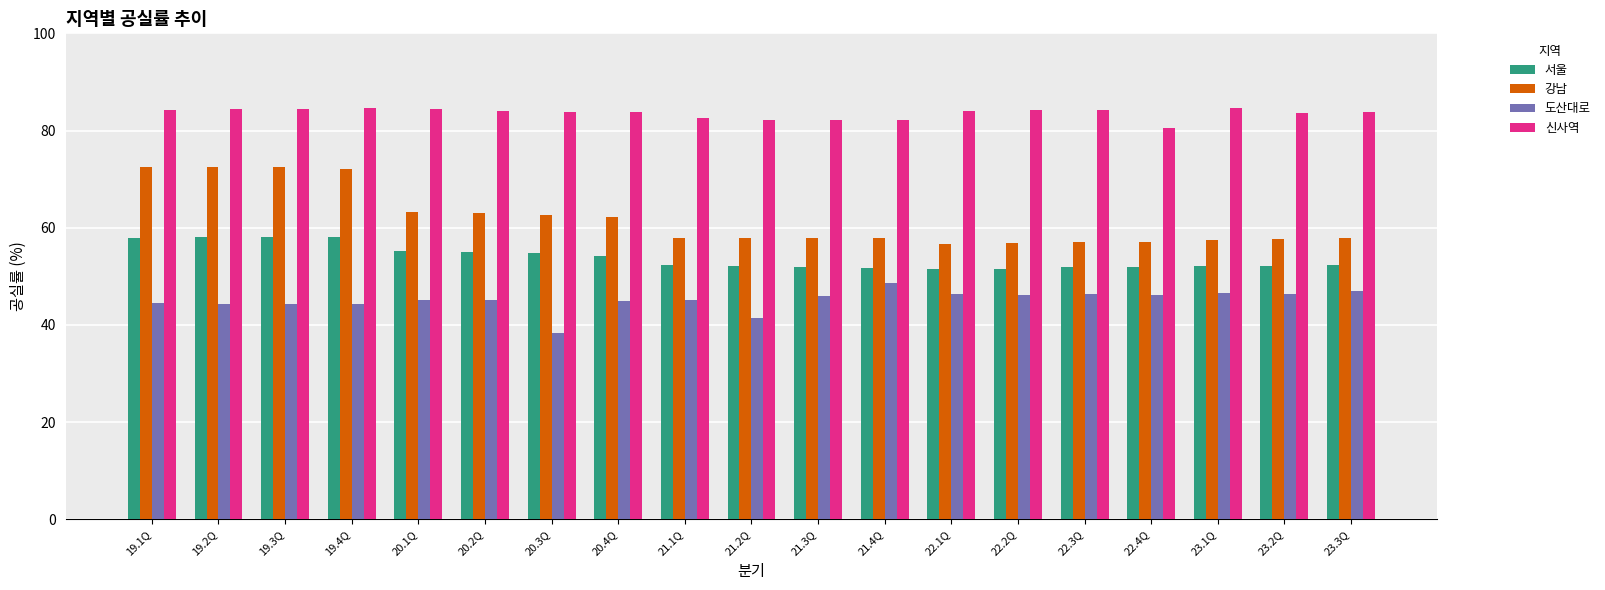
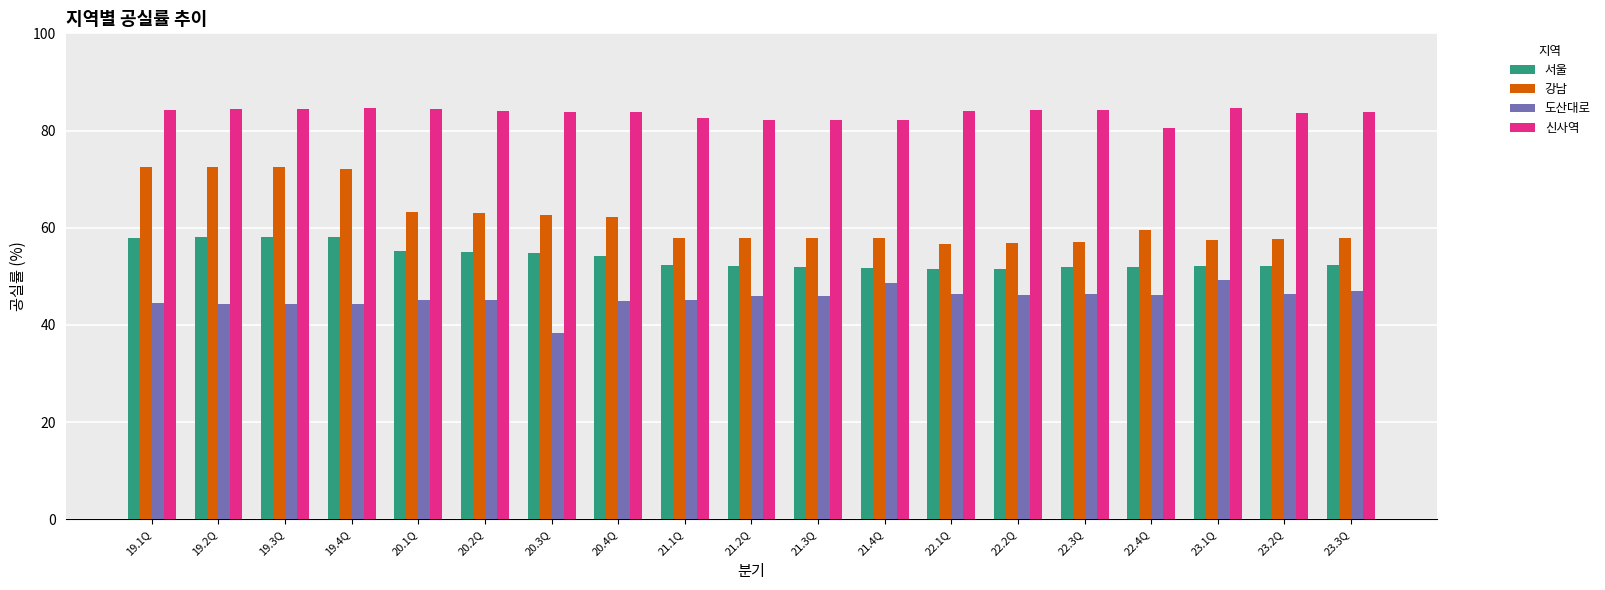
도산대로, 21.2Q: 41 -> 46
강남, 22.4Q: 57 -> 60
도산대로, 23.1Q: 46 -> 49
